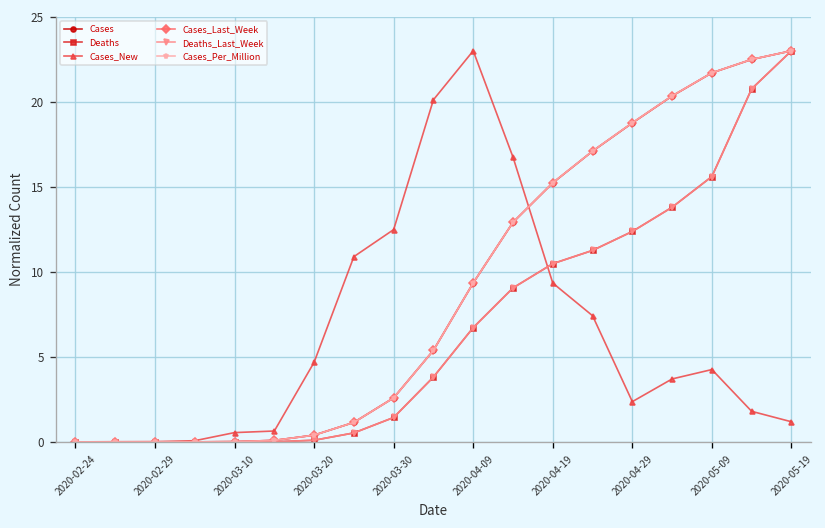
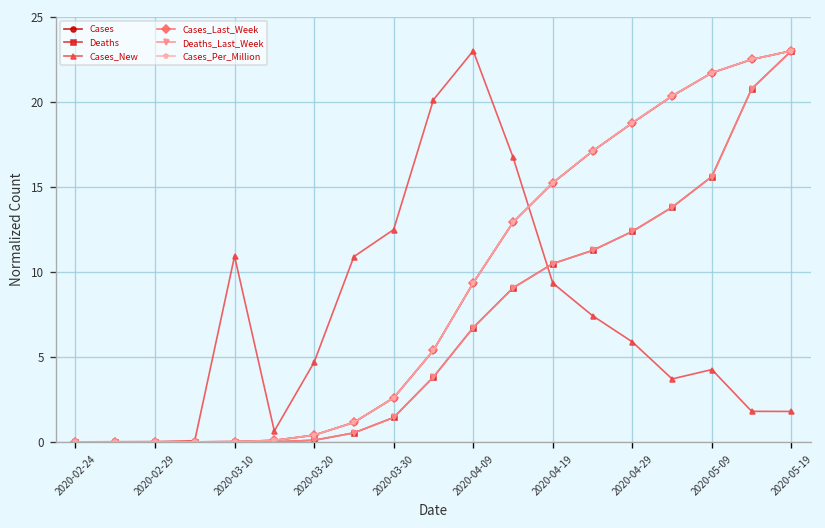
Cases_New, 2020-03-10: 0.6 -> 10.9
Cases_New, 2020-04-29: 2.4 -> 5.9
Cases_New, 2020-05-19: 1.2 -> 1.8
